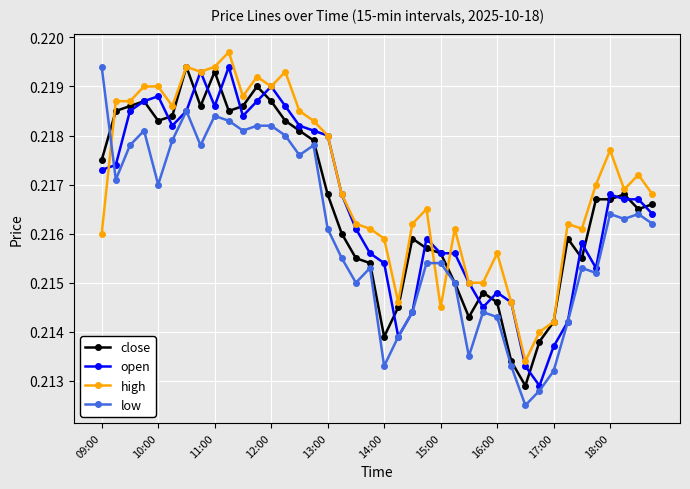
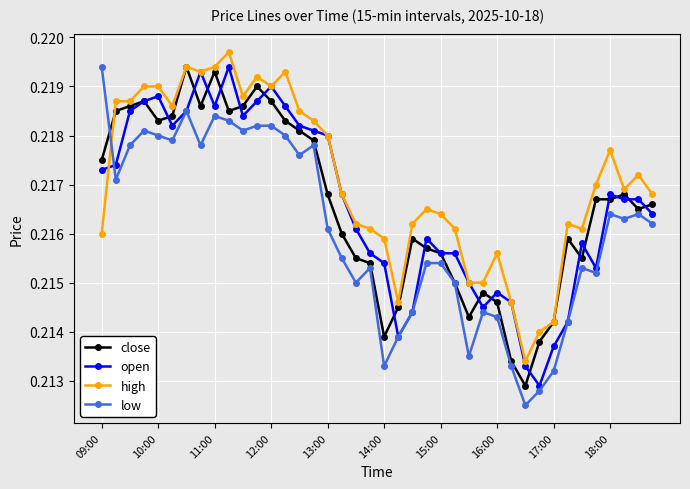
low, 10:00: 0.217 -> 0.218
high, 15:00: 0.2145 -> 0.2164
